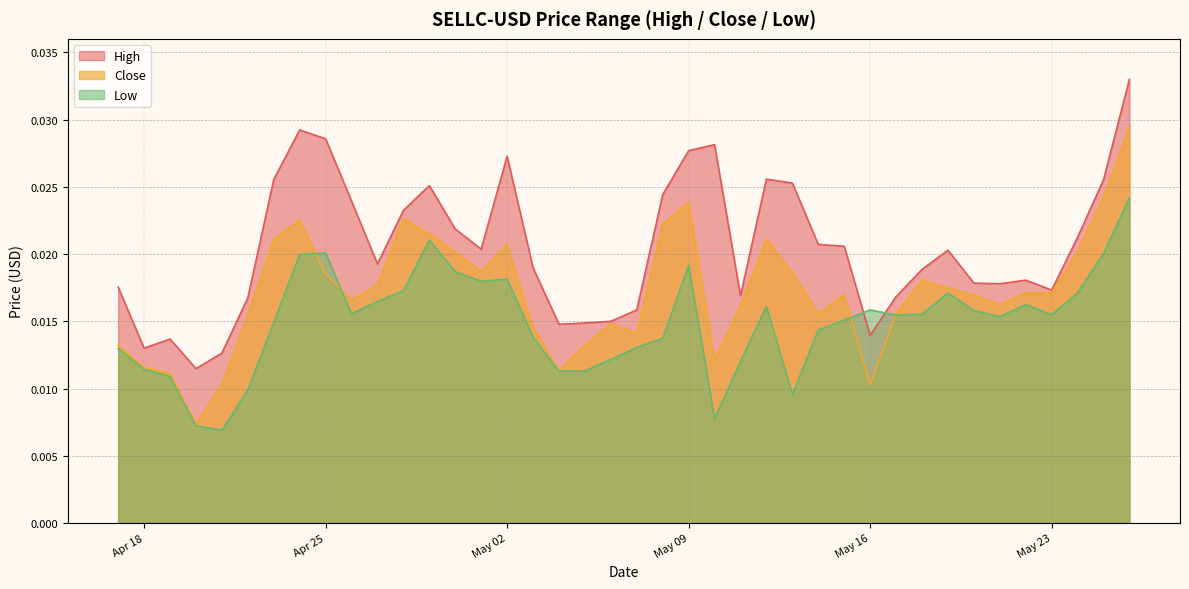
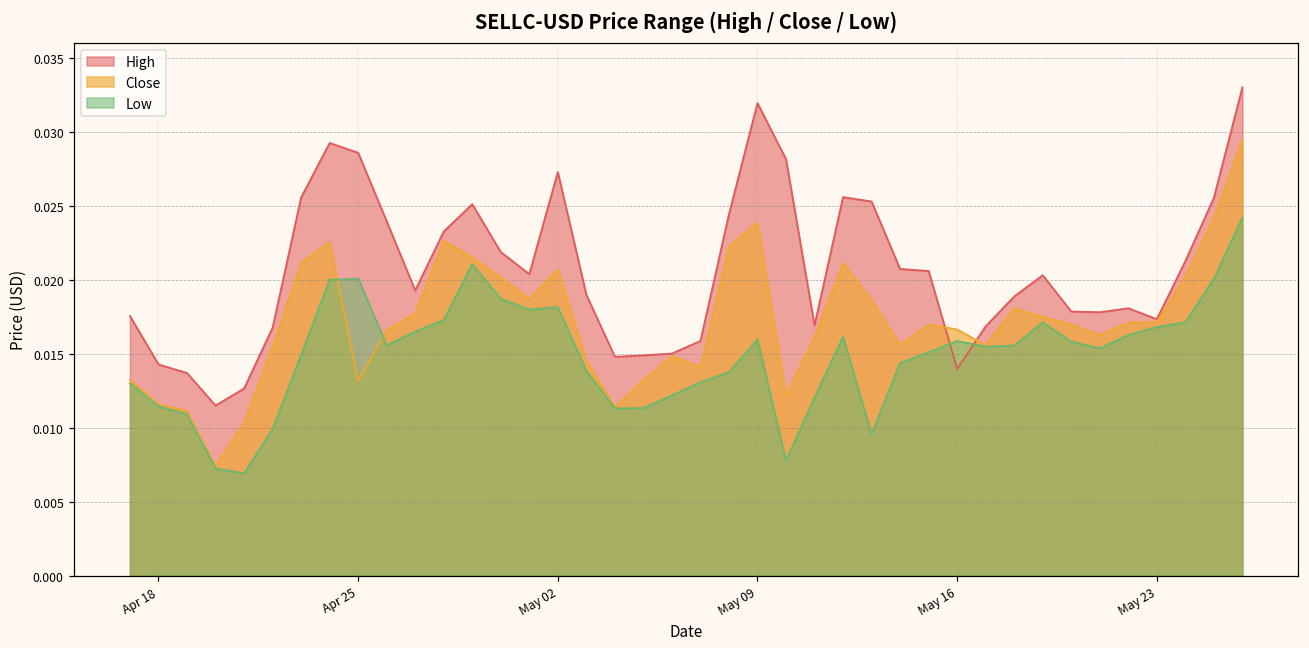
High, Apr 18: 0.0130 -> 0.0143
Close, Apr 25: 0.0185 -> 0.0131
High, May 09: 0.0277 -> 0.0319
Low, May 09: 0.0192 -> 0.0159
Close, May 16: 0.0103 -> 0.0166
Low, May 23: 0.0155 -> 0.0168
